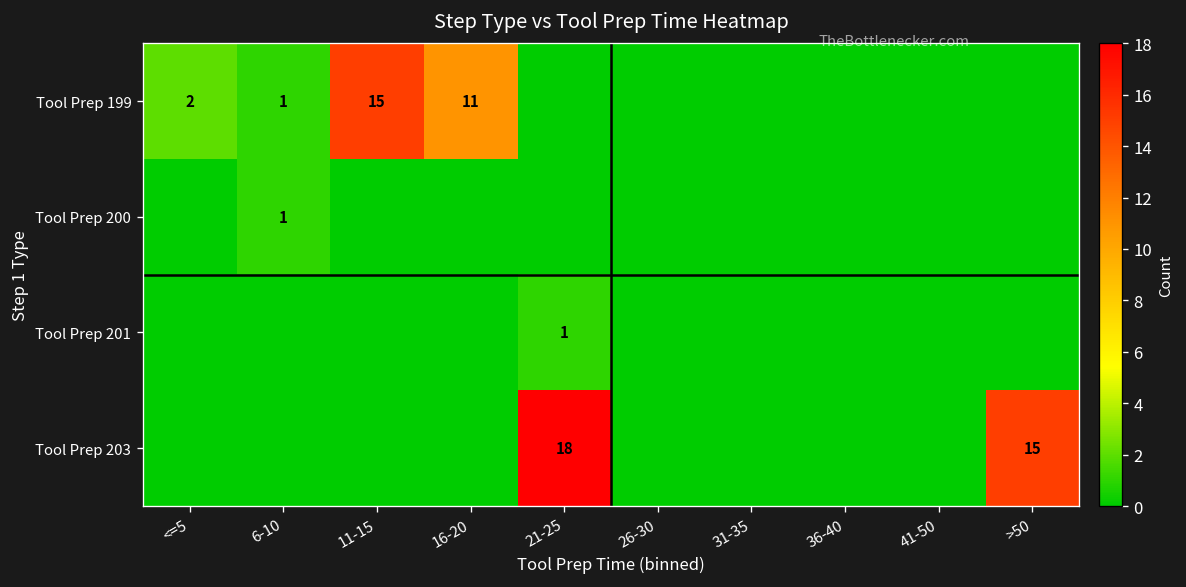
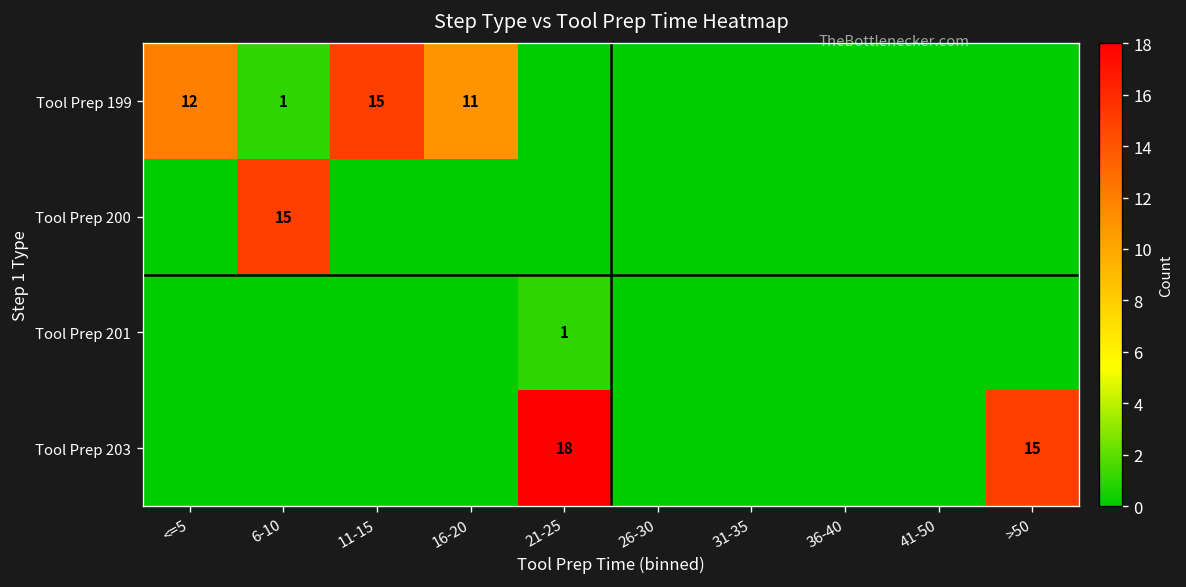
Tool Prep 199, <=5: 2 -> 12
Tool Prep 200, 6-10: 1 -> 15
